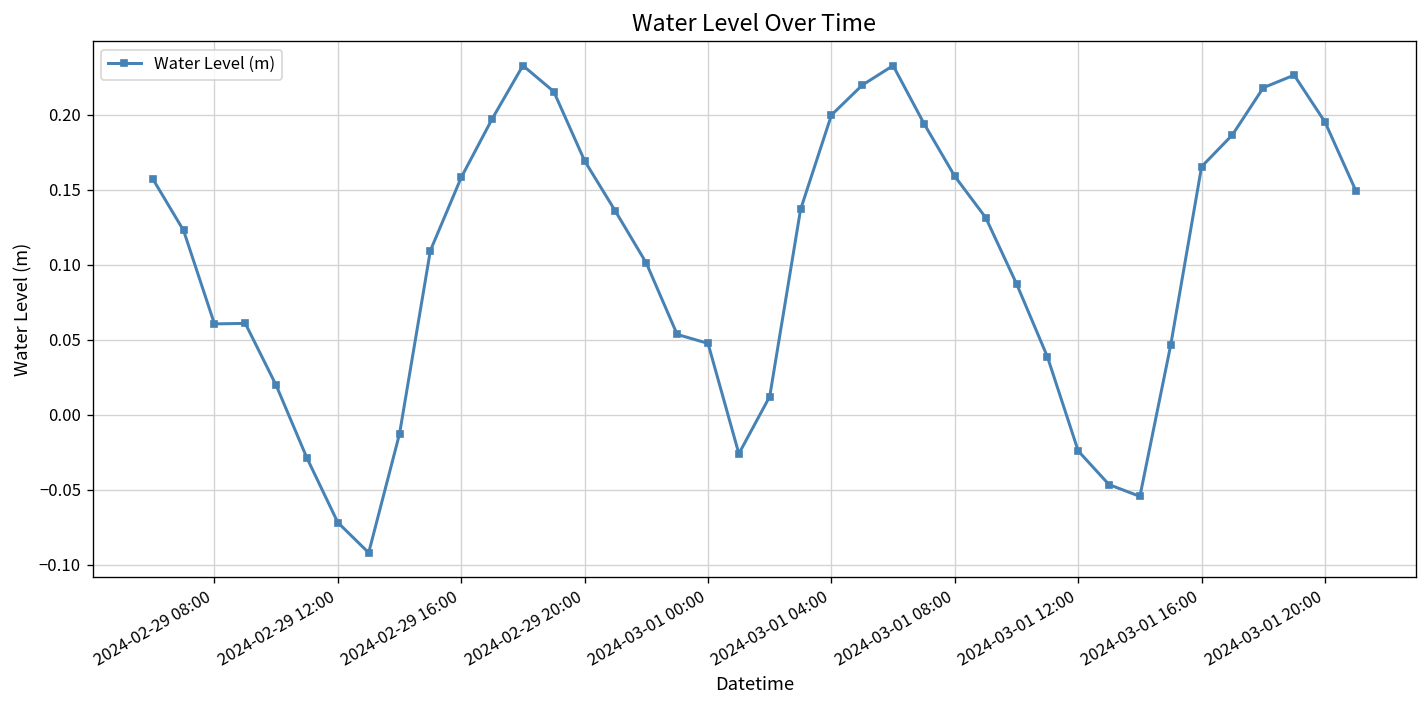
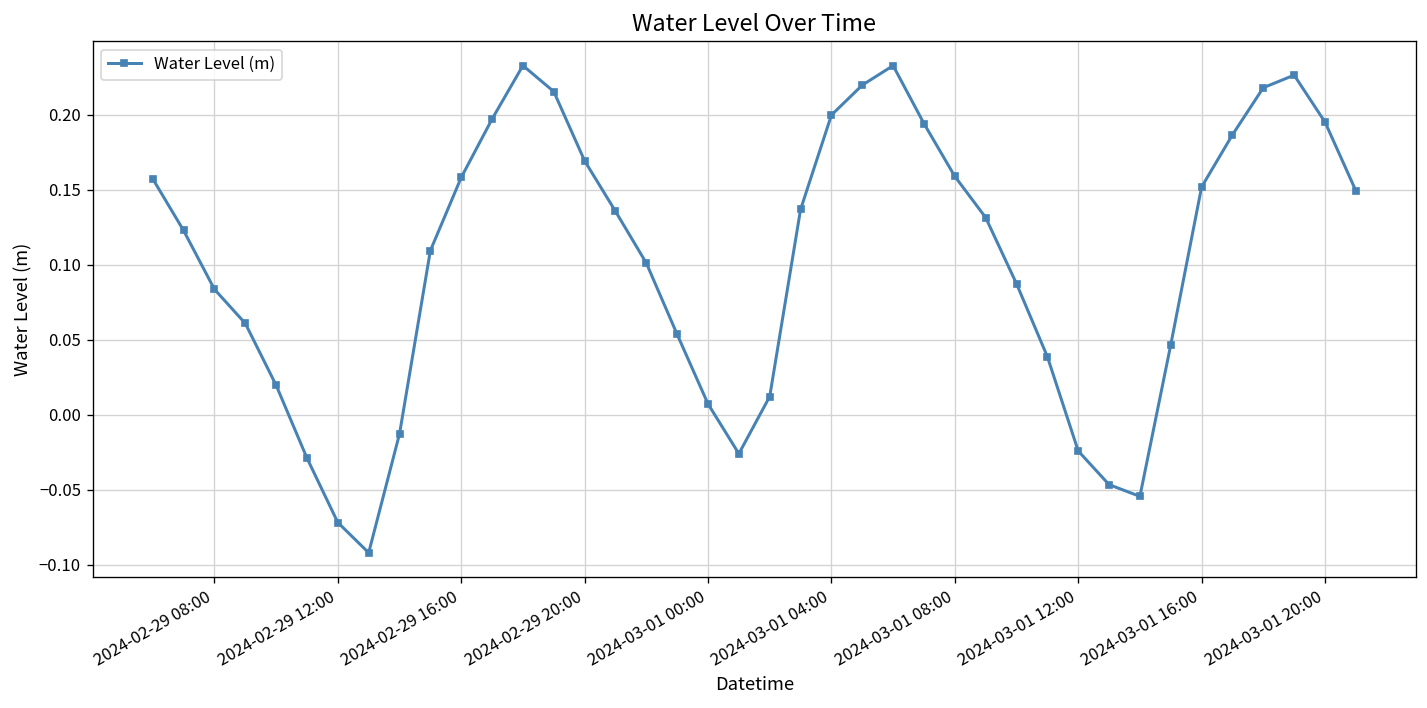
2024-02-29 08:00: 0.061 -> 0.084
2024-03-01 00:00: 0.048 -> 0.007
2024-03-01 16:00: 0.165 -> 0.152
